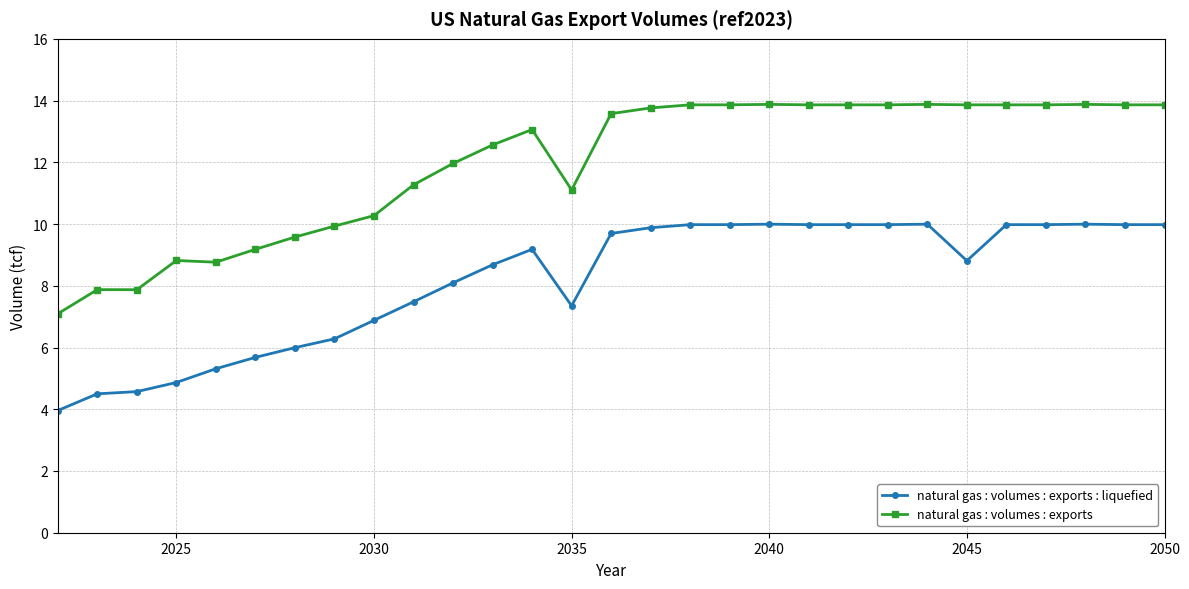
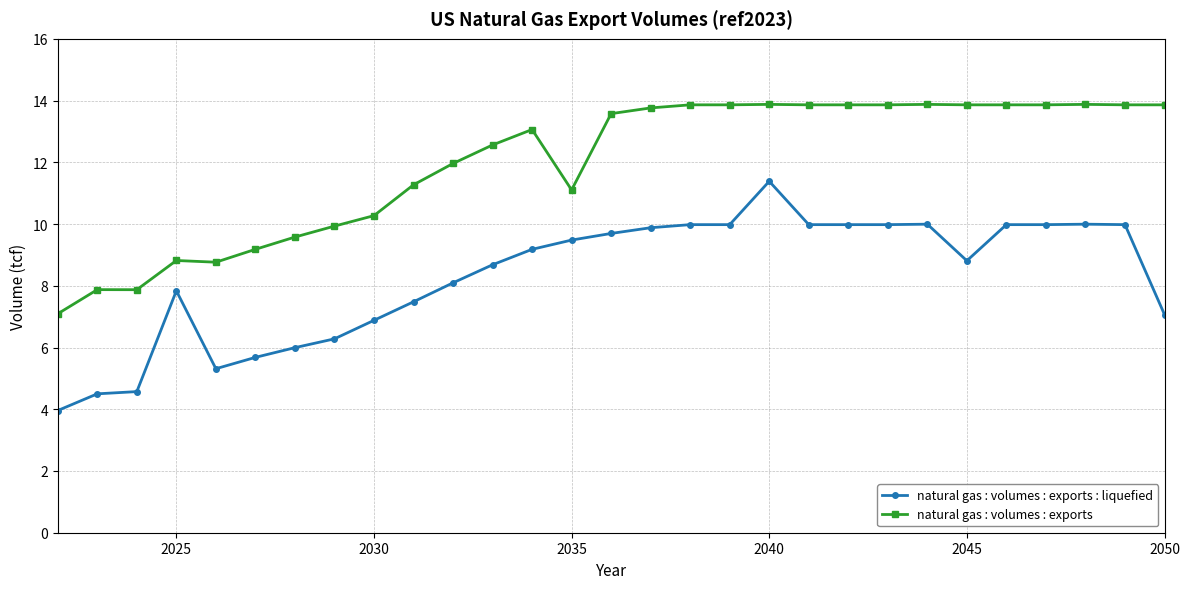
natural gas : volumes : exports : liquefied, 2025: 4.9 -> 7.8
natural gas : volumes : exports : liquefied, 2035: 7.4 -> 9.5
natural gas : volumes : exports : liquefied, 2040: 10.0 -> 11.4
natural gas : volumes : exports : liquefied, 2050: 10.0 -> 7.1
